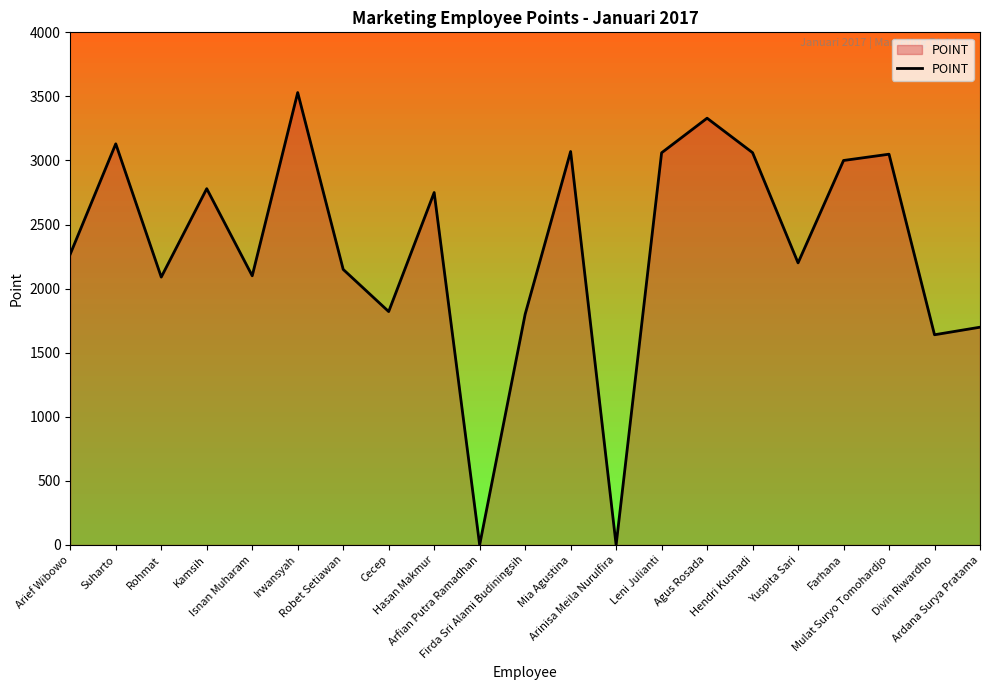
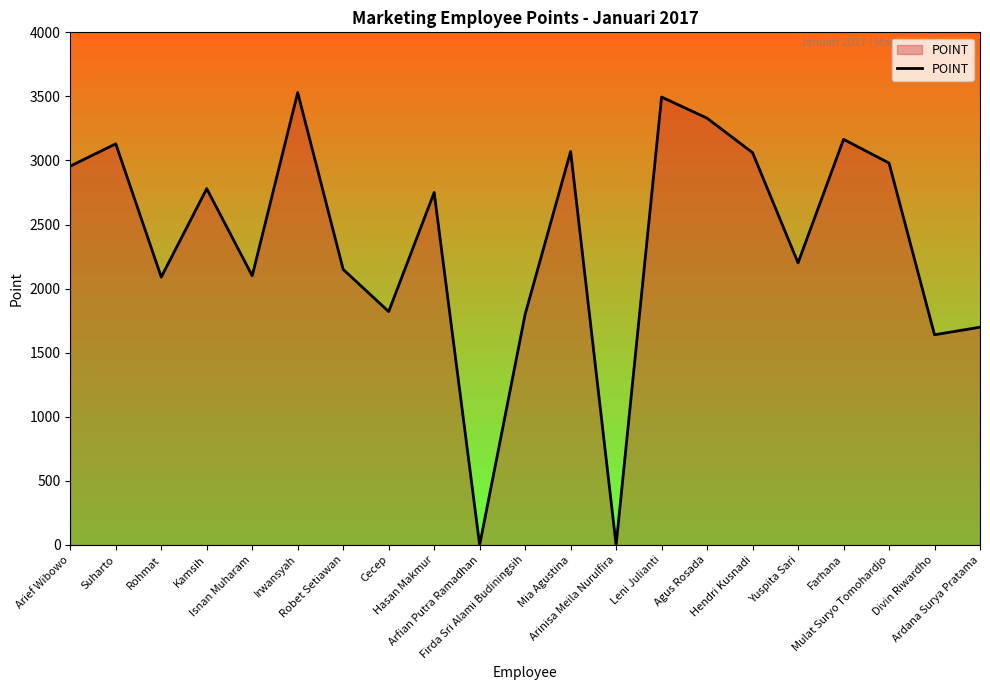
Arief Wibowo: 2270 -> 2960
Leni Julianti: 3060 -> 3500
Farhana: 3000 -> 3170
Mulat Suryo Tomohardjo: 3050 -> 2980
